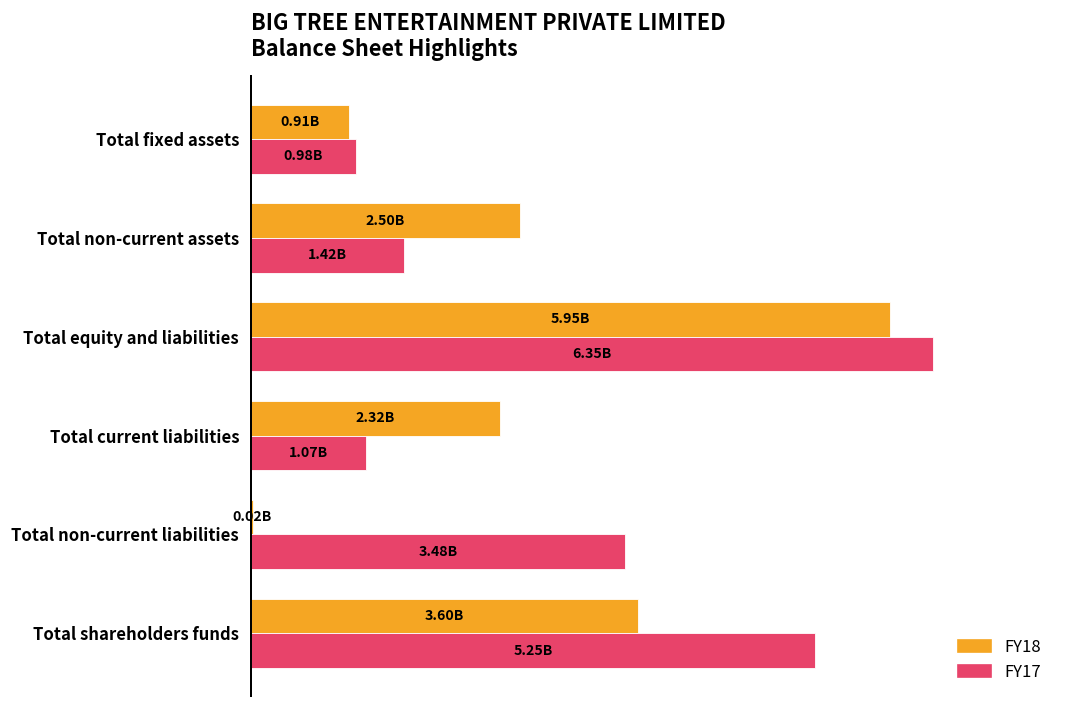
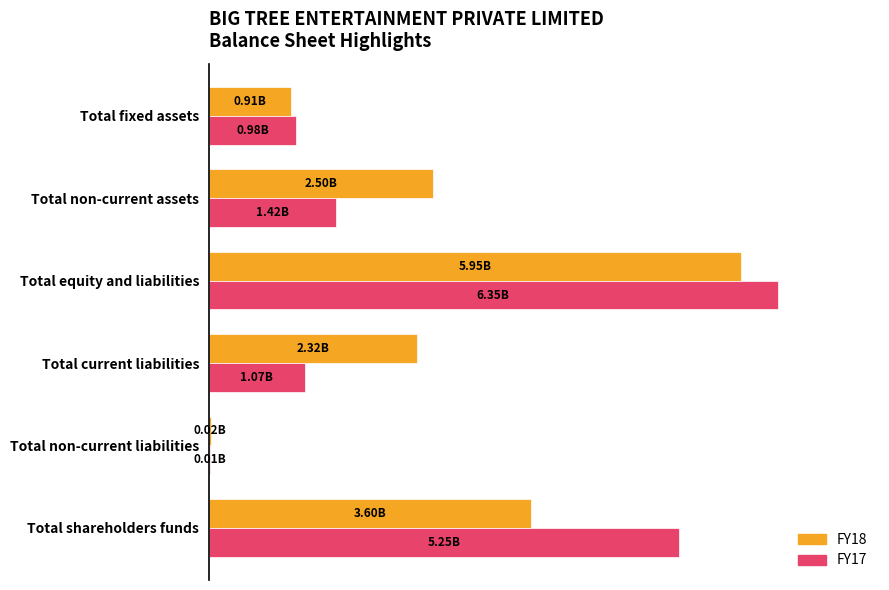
FY17, Total non-current liabilities: 3.48B -> 0.01B
